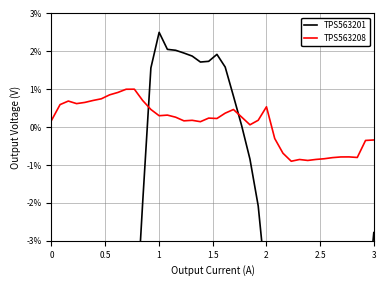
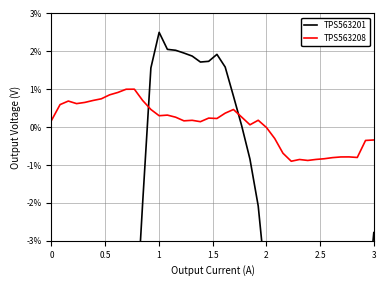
TPS563208, 2: 0.5% -> 0.0%
